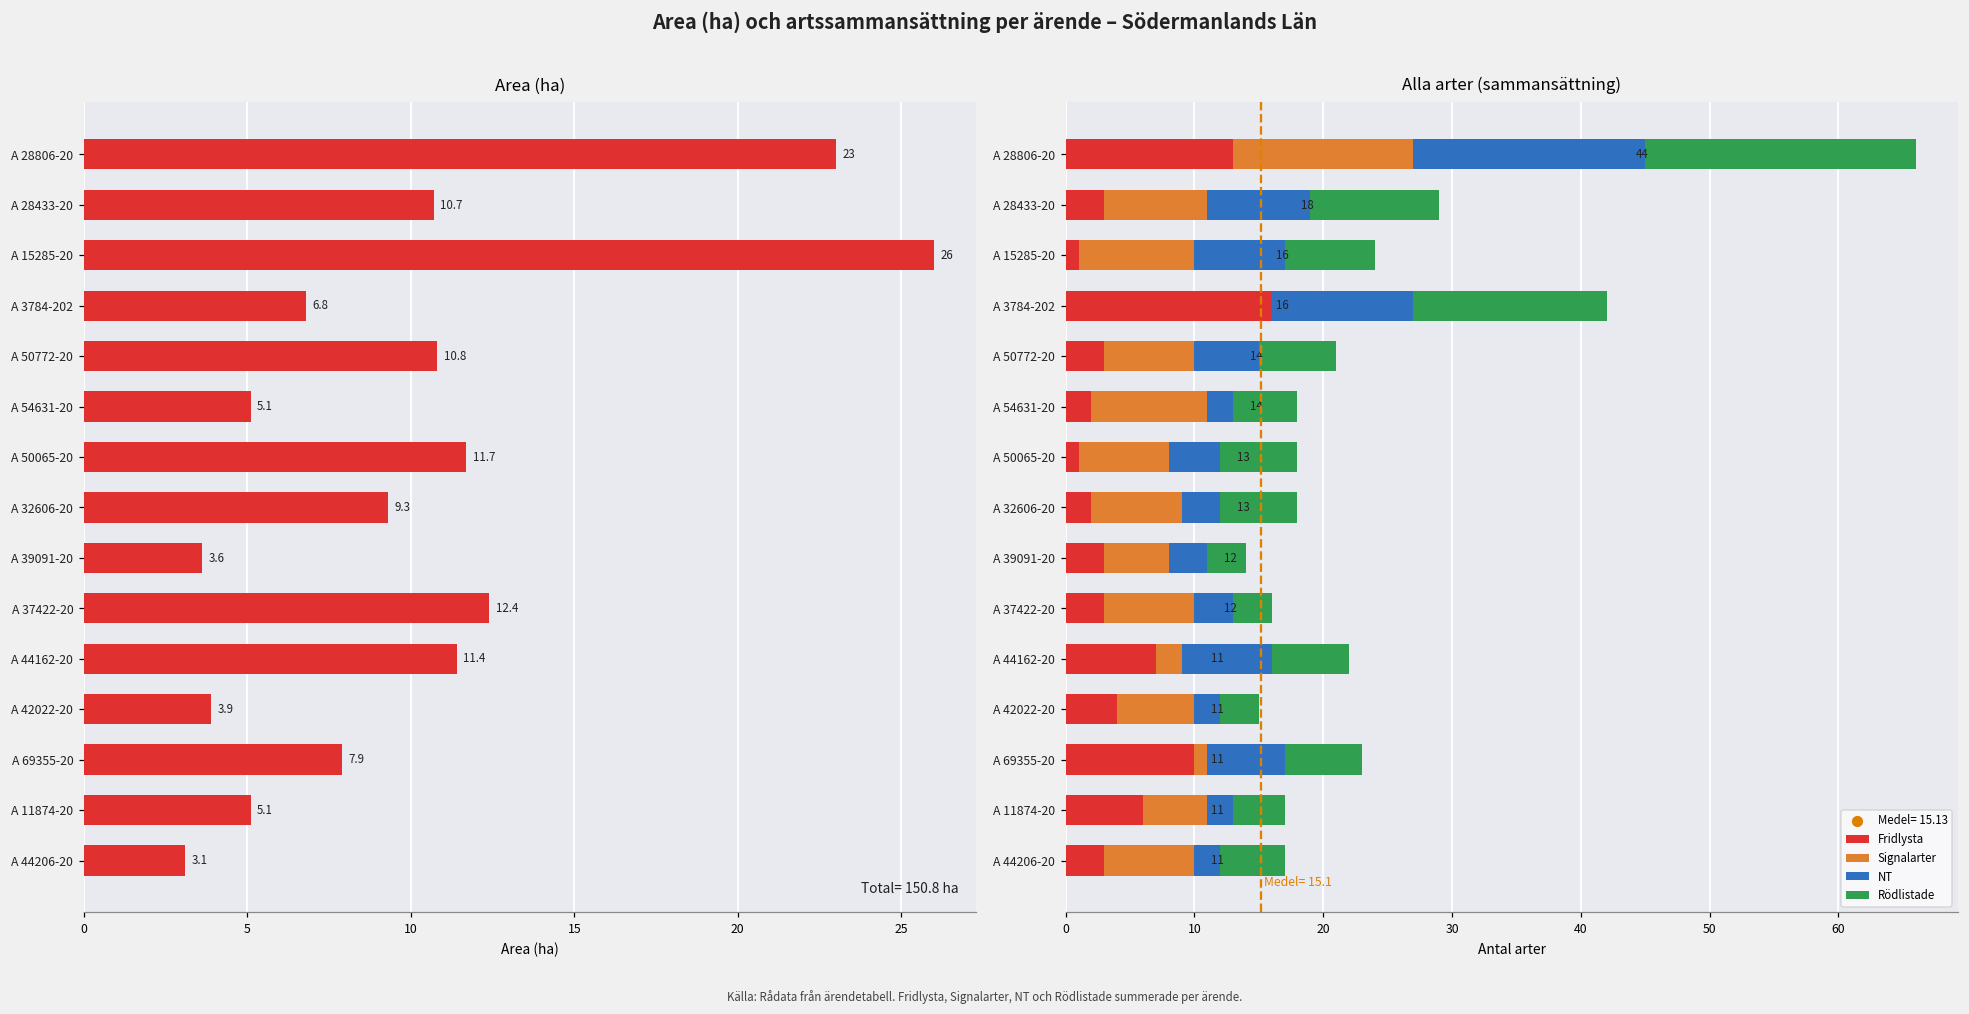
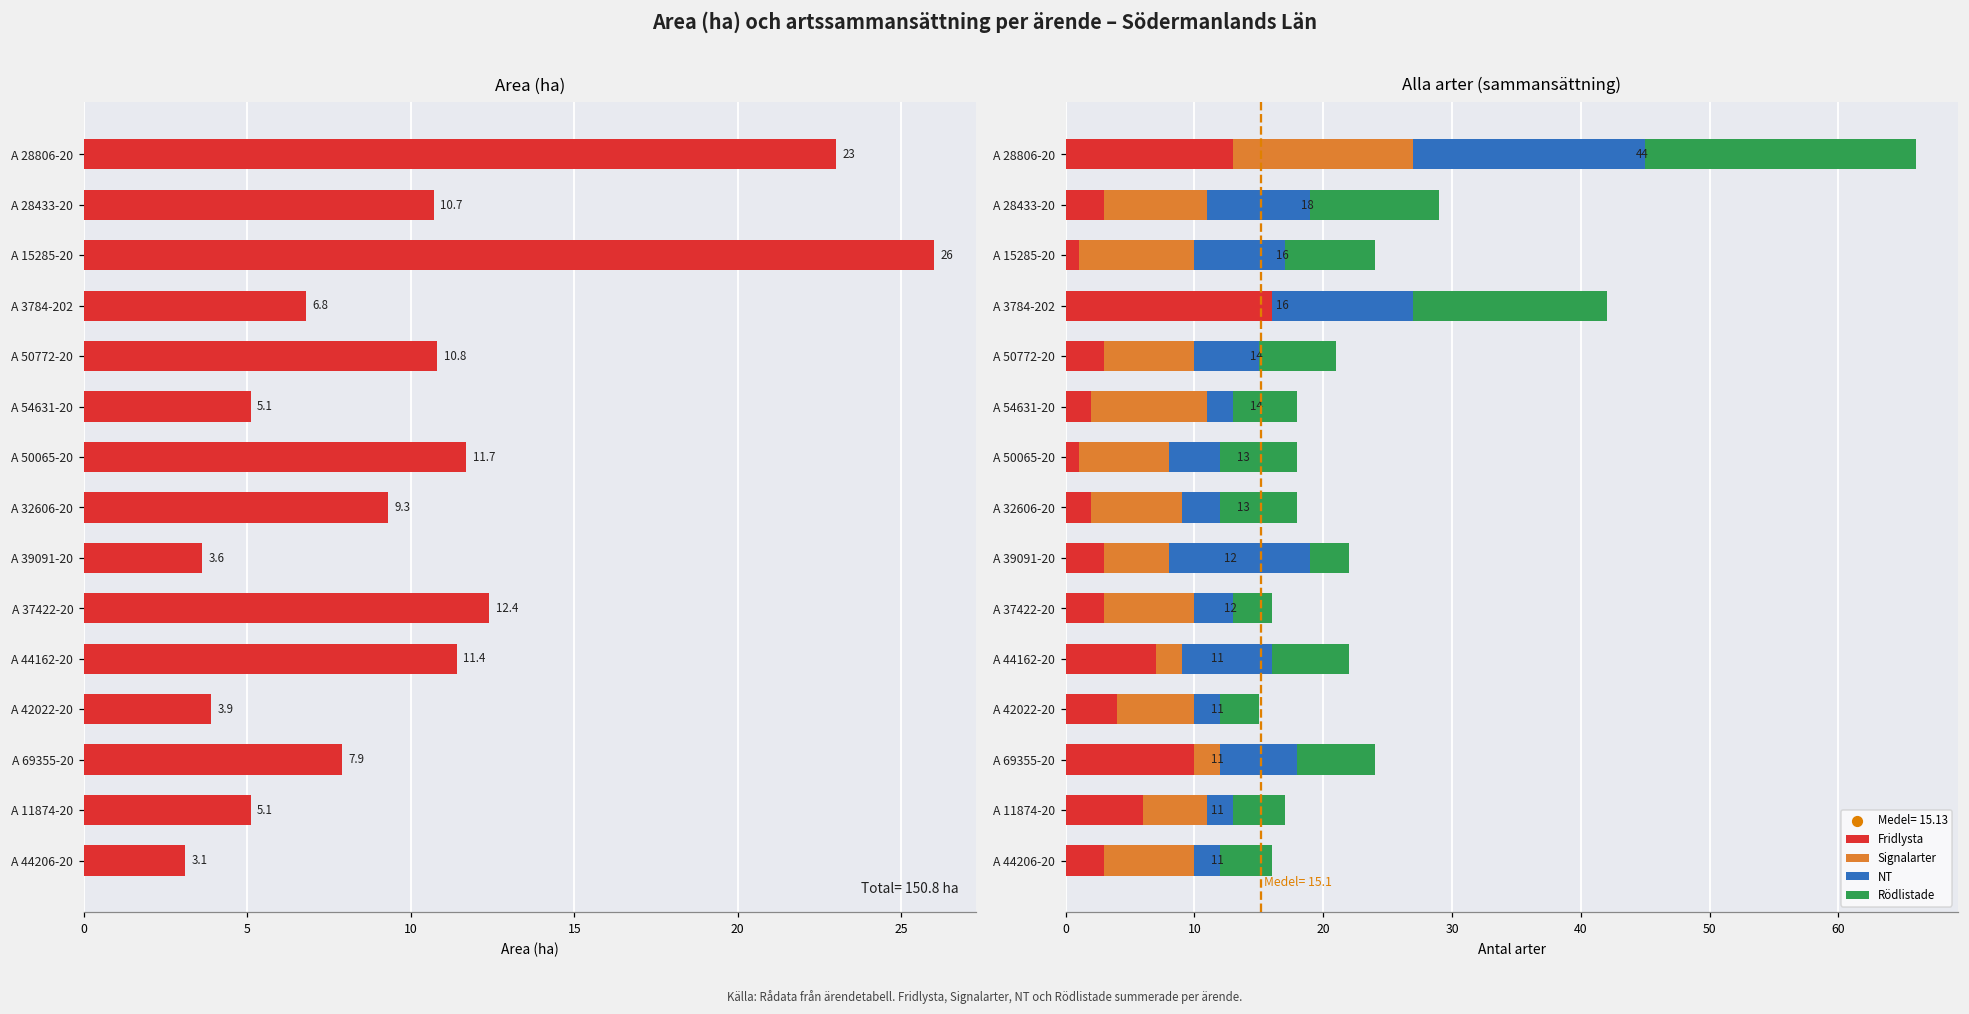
Alla arter (sammansättning), NT, A 39091-20: 3 -> 11
Alla arter (sammansättning), Signalarter, A 69355-20: 1 -> 2
Alla arter (sammansättning), Rödlistade, A 44206-20: 5 -> 4
